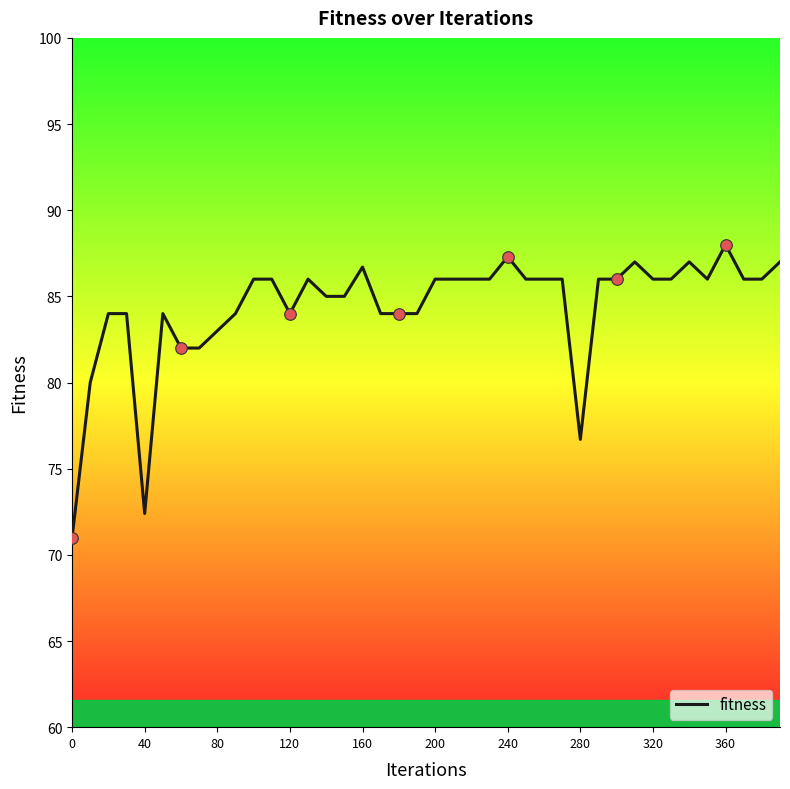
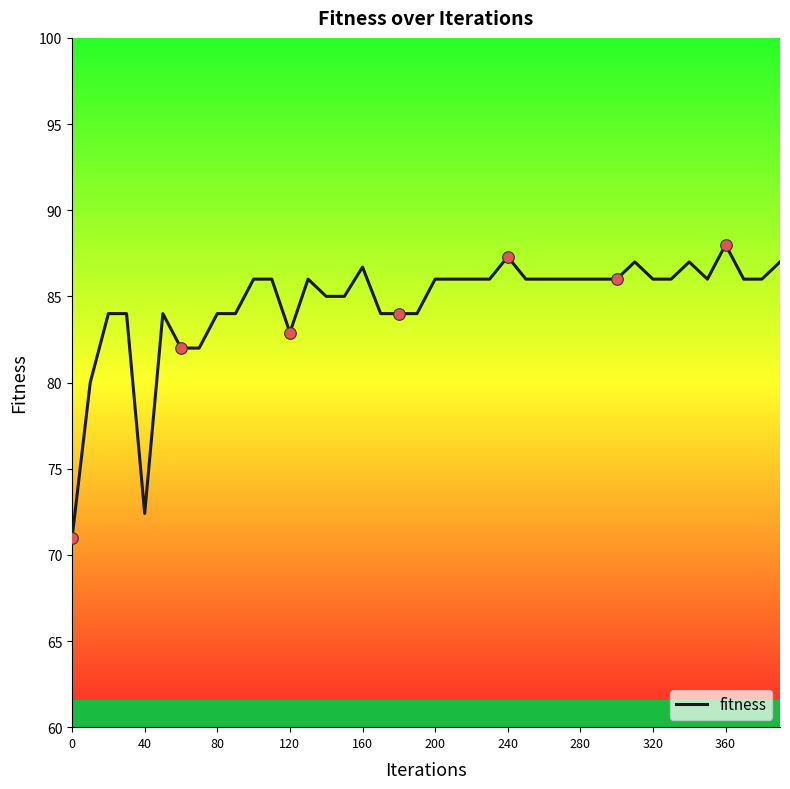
fitness, 80: 83 -> 84
fitness, 120: 84.0 -> 82.9
fitness, 280: 76.7 -> 86.0
